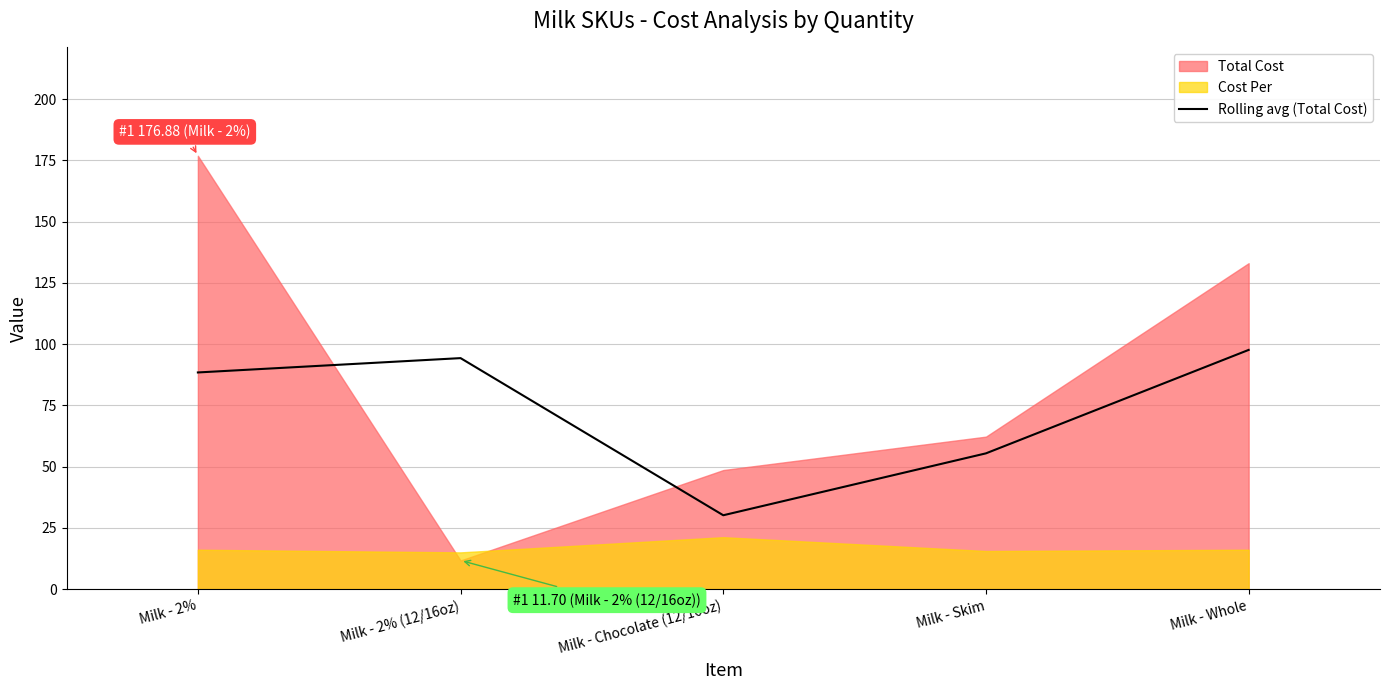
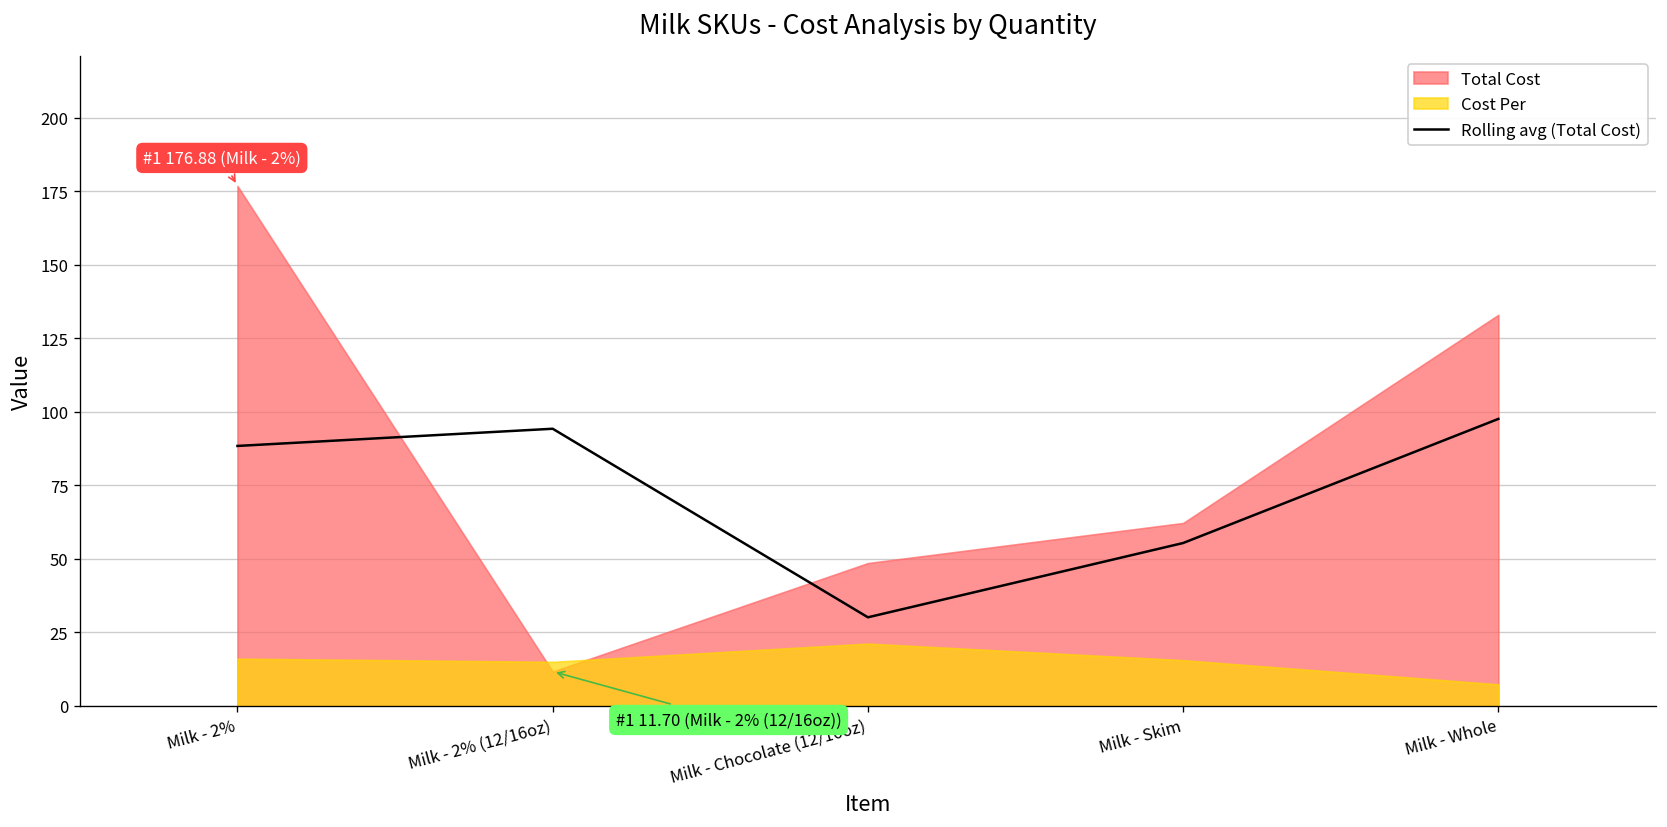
Cost Per, Milk - Whole: 16 -> 7
